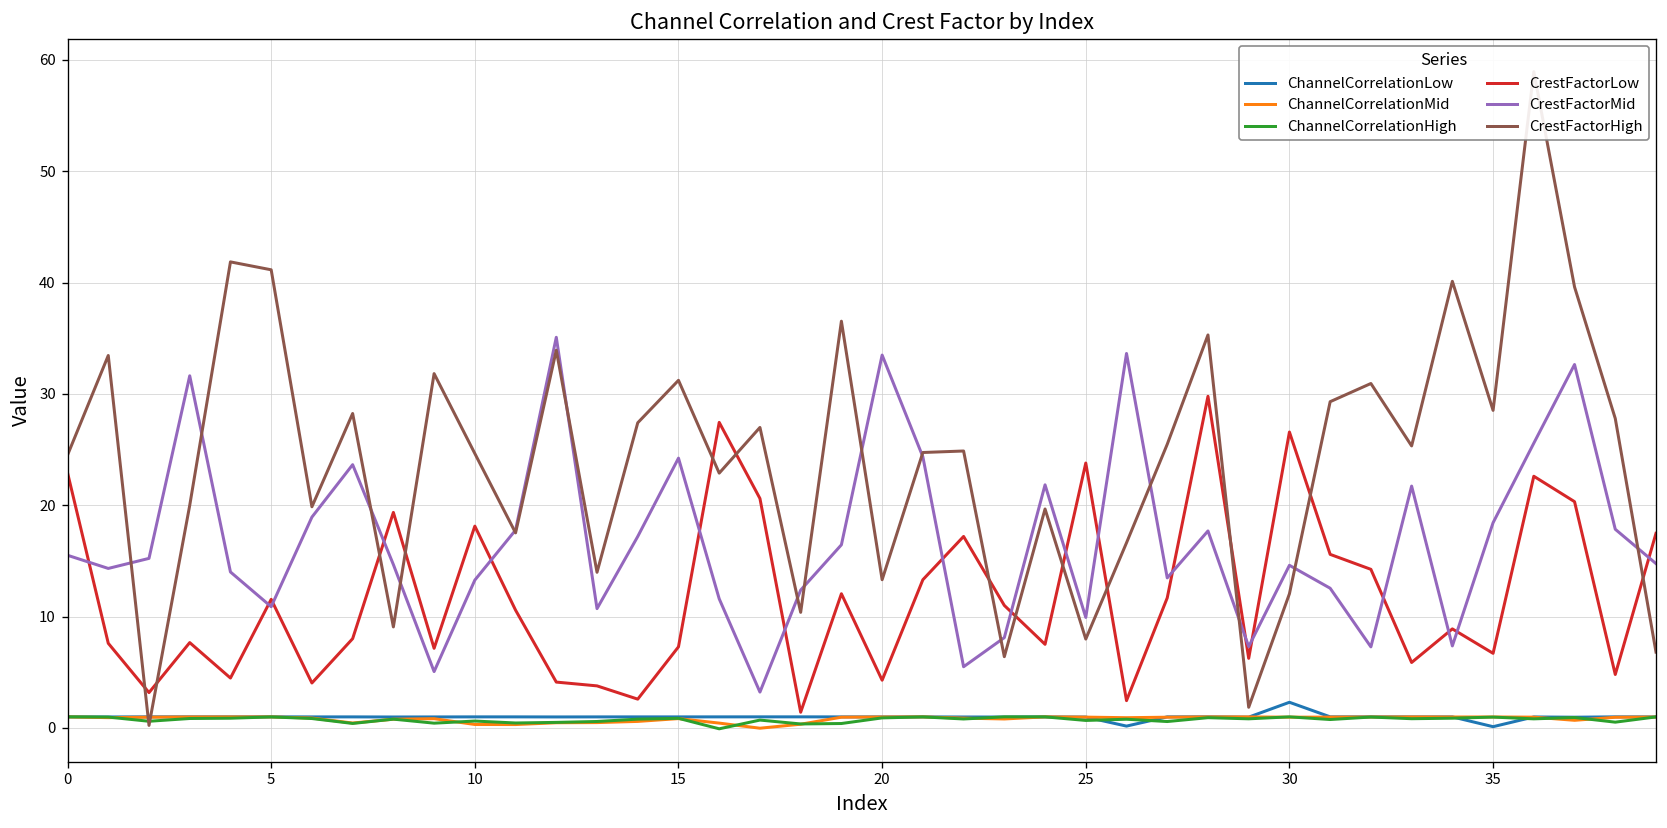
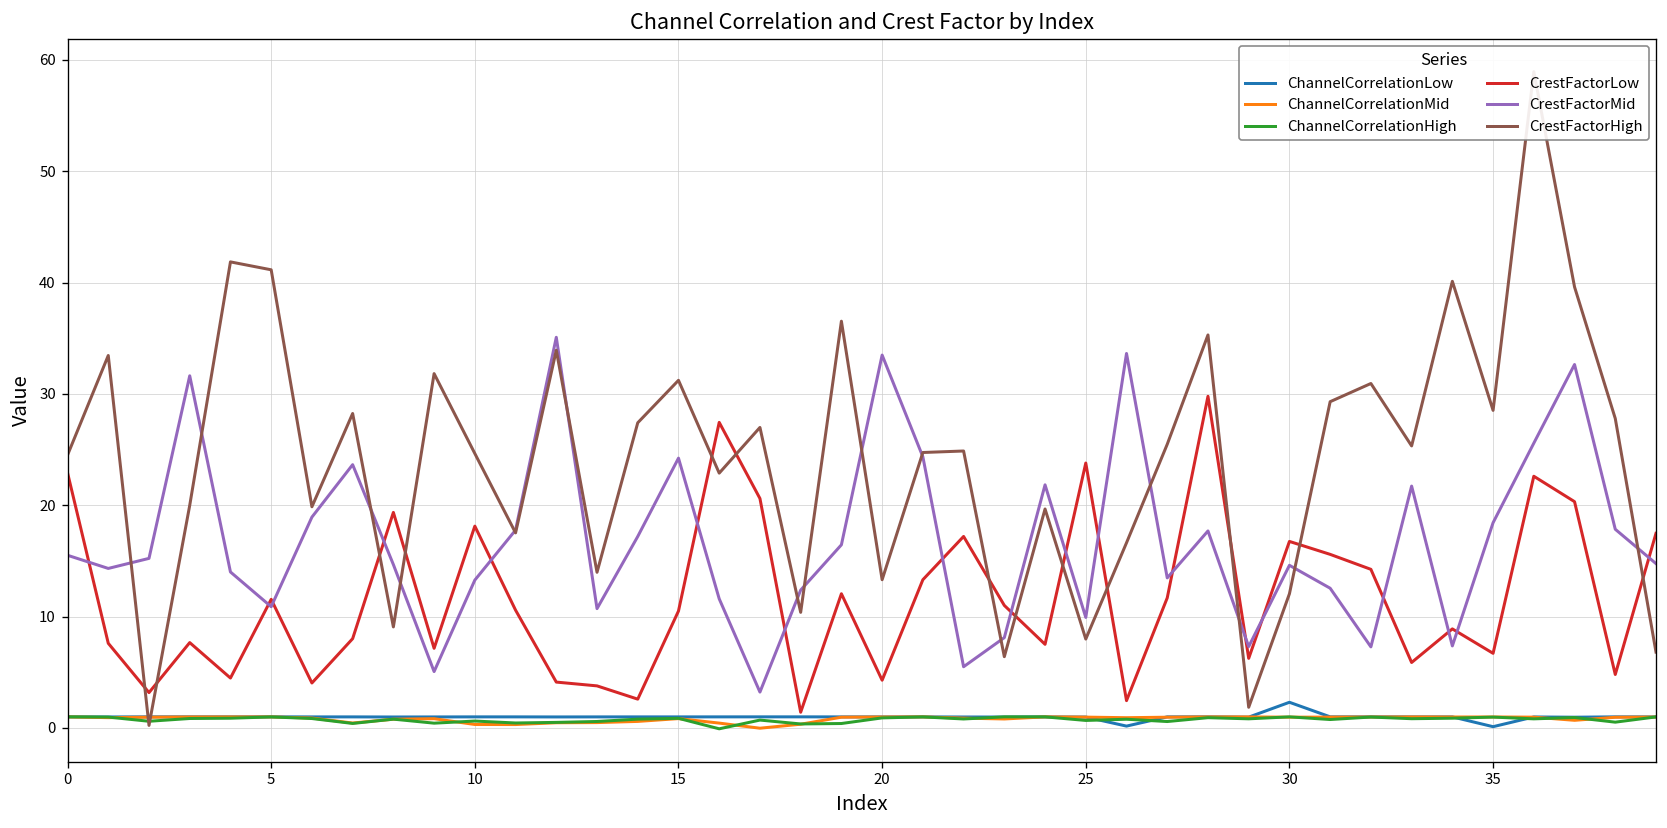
CrestFactorLow, 15: 7 -> 11
CrestFactorLow, 30: 27 -> 17
